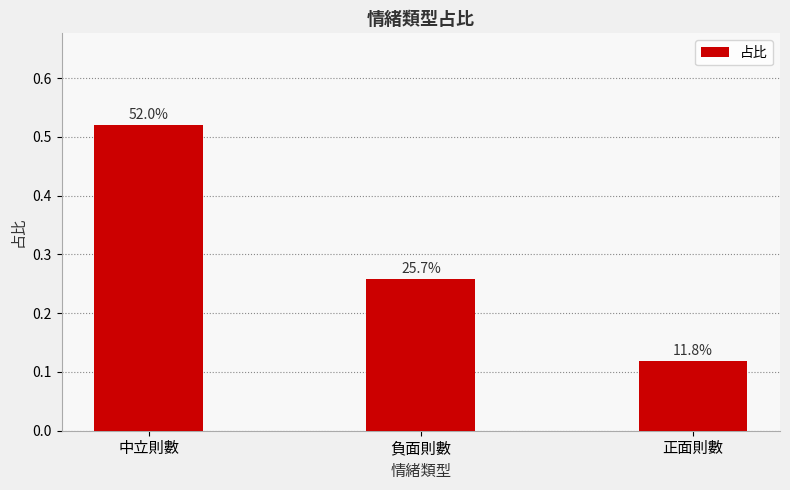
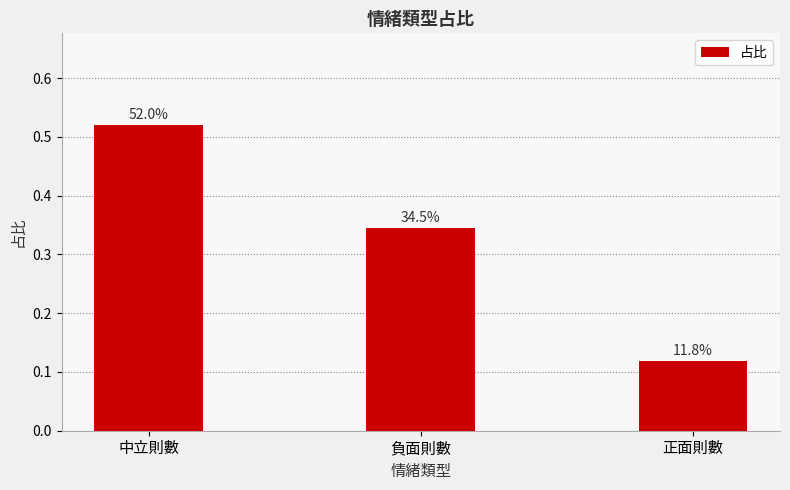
負面則數: 25.7% -> 34.5%
